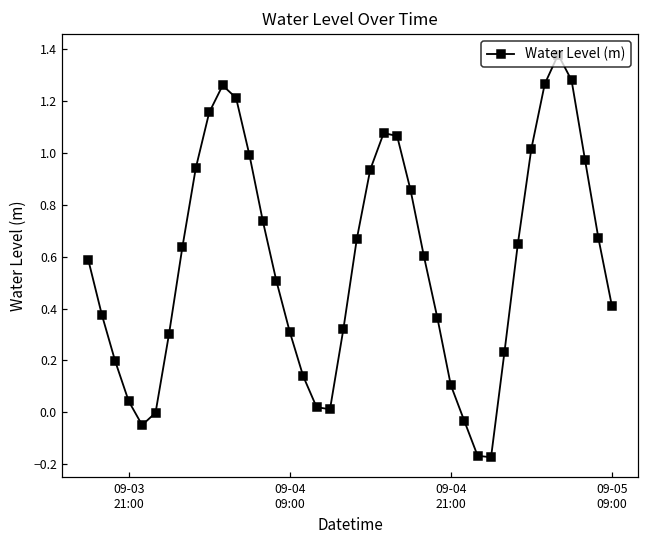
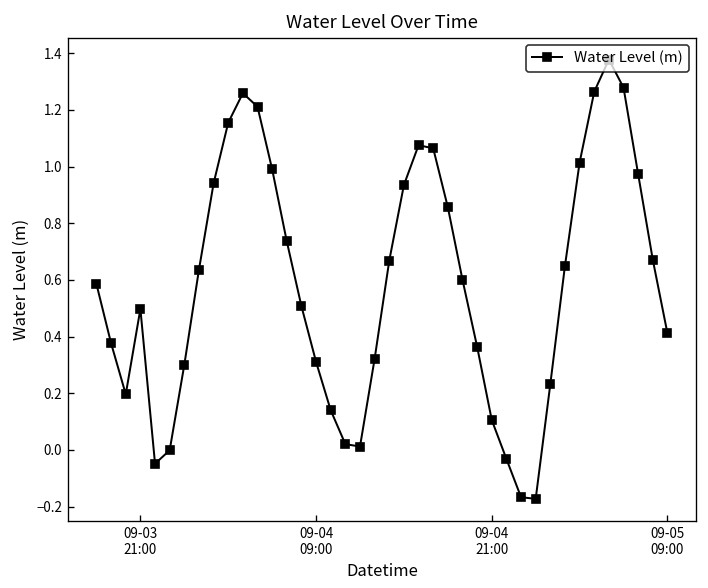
09-03 21:00: 0.04 -> 0.50
